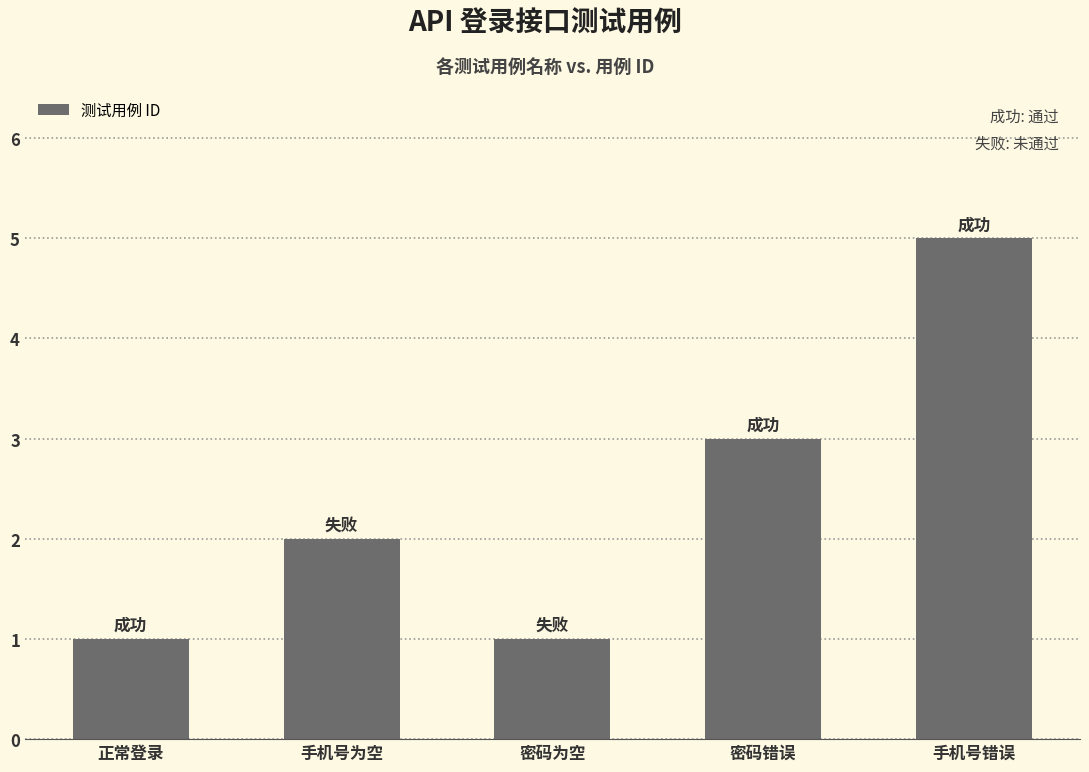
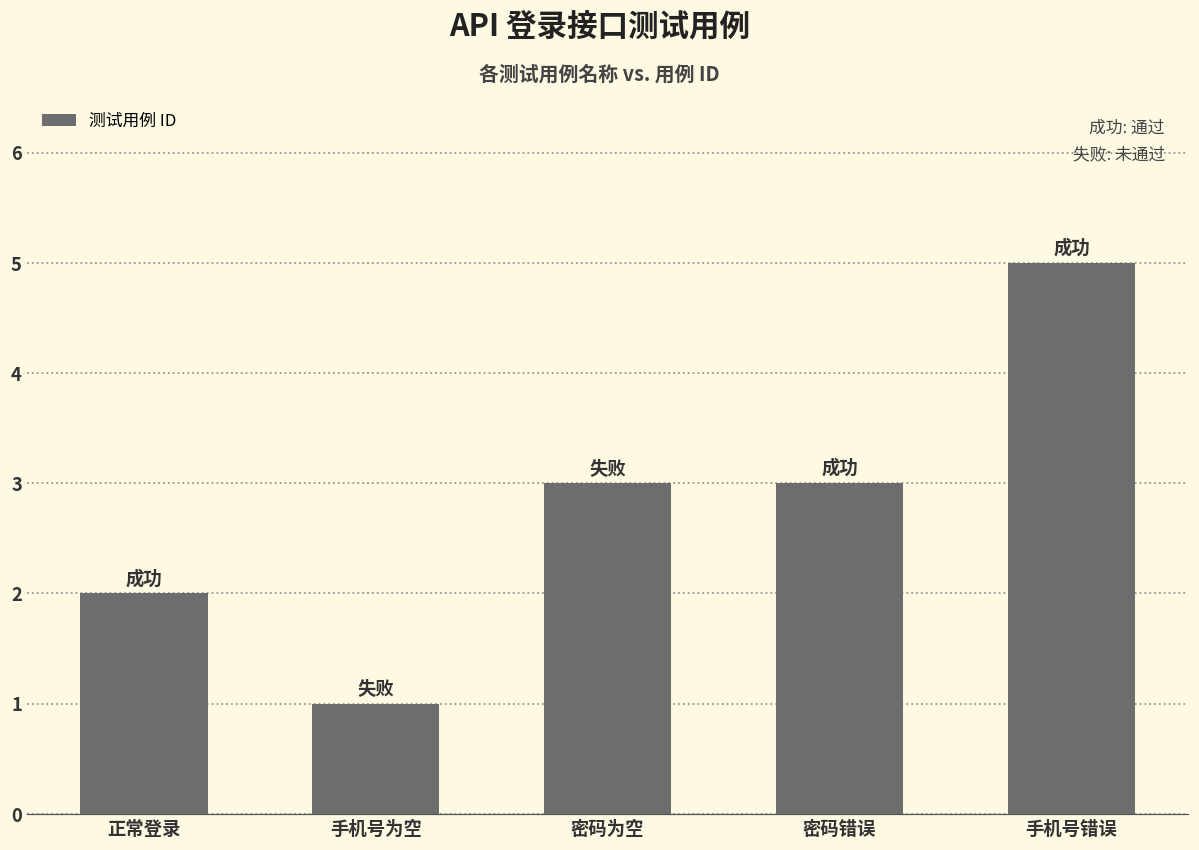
正常登录: 1 -> 2
手机号为空: 2 -> 1
密码为空: 1 -> 3
